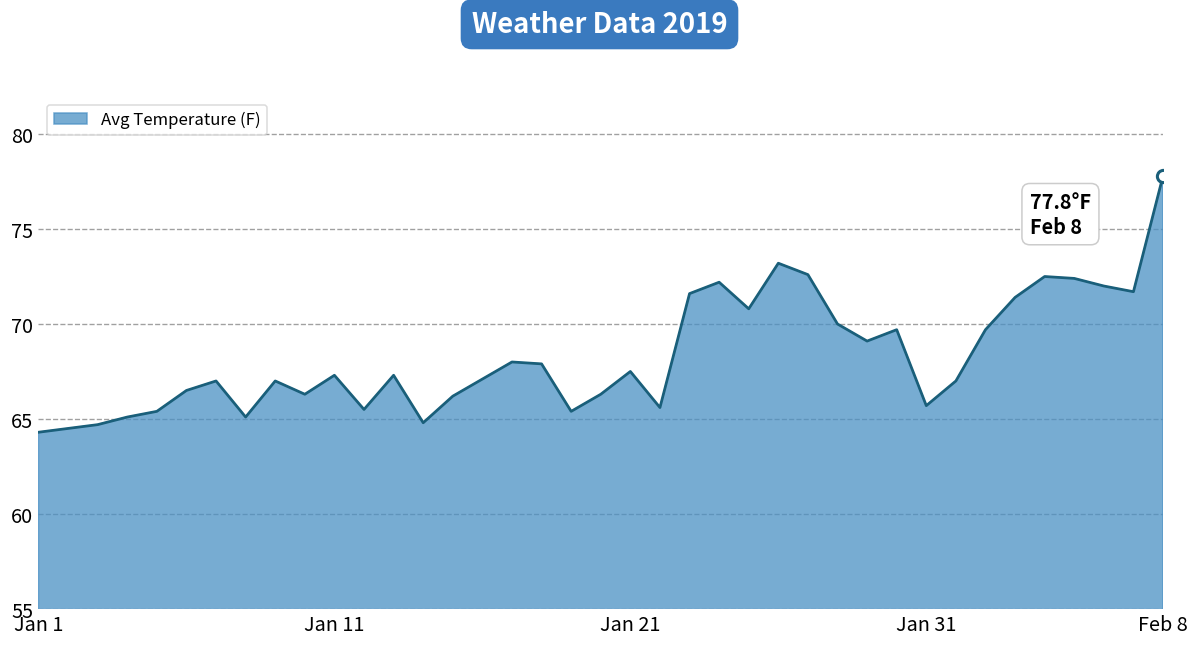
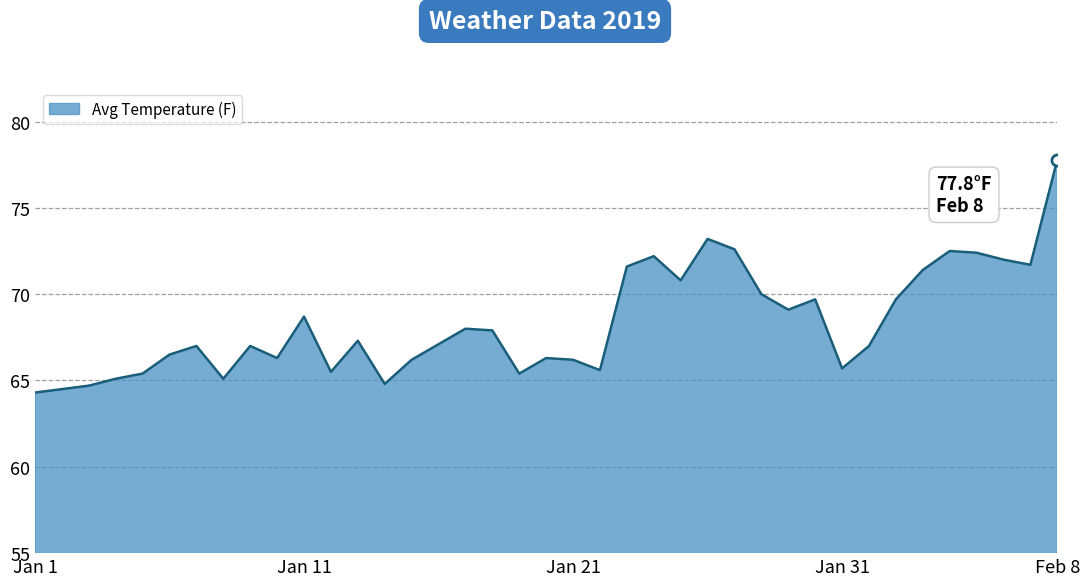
Avg Temperature (F), Jan 11: 67.3 -> 68.7
Avg Temperature (F), Jan 21: 67.5 -> 66.2
